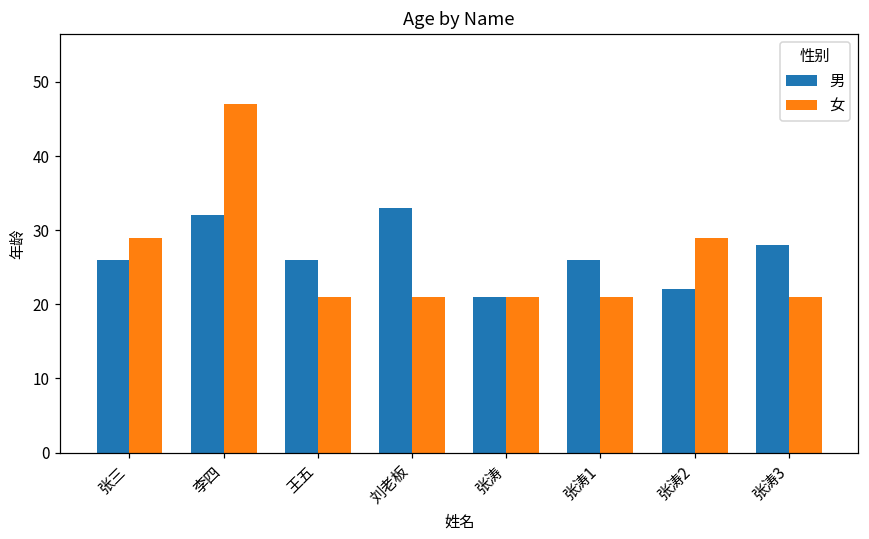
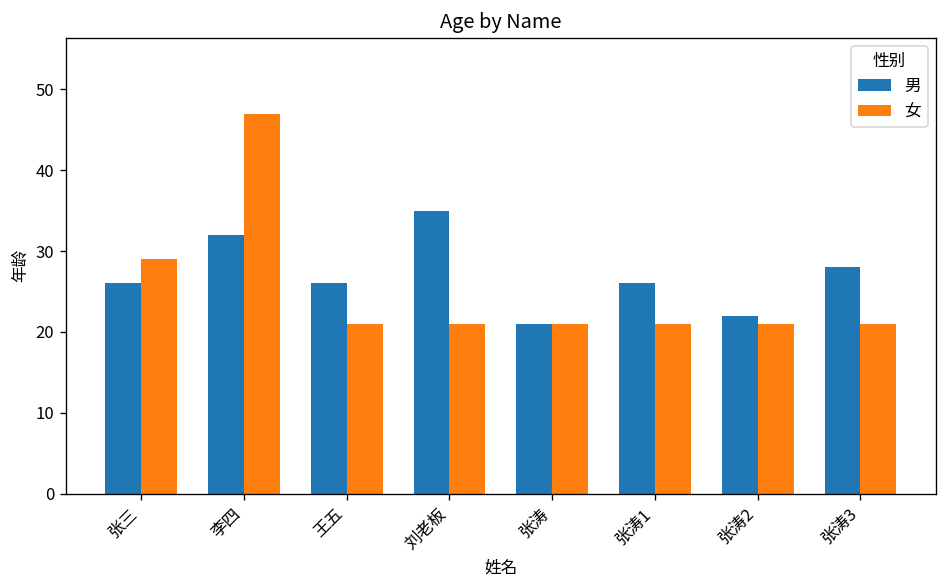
男, 刘老板: 33 -> 35
女, 张涛2: 29 -> 21
